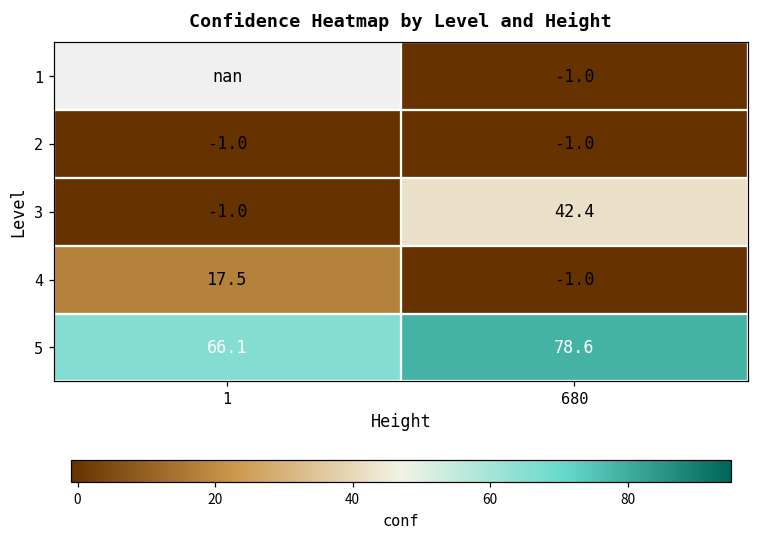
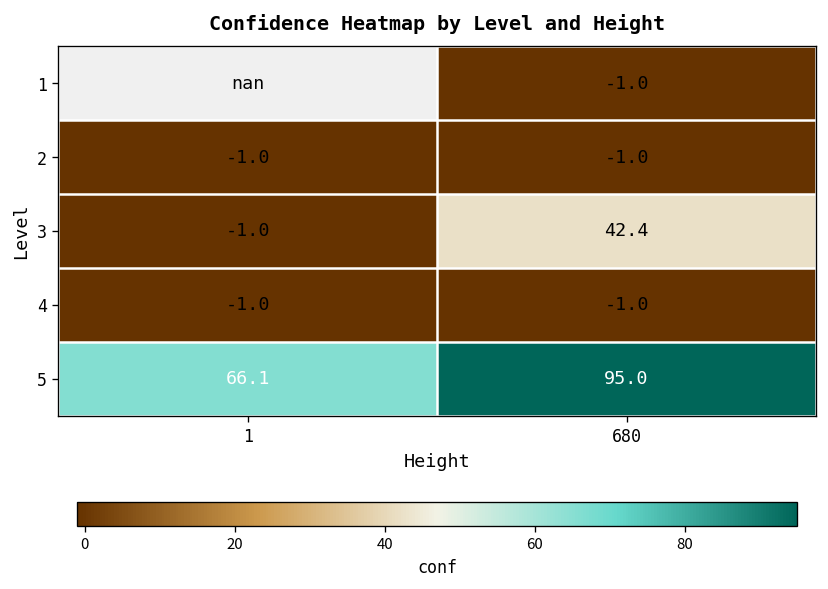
4, 1: 17.5 -> -1.0
5, 680: 78.6 -> 95.0
